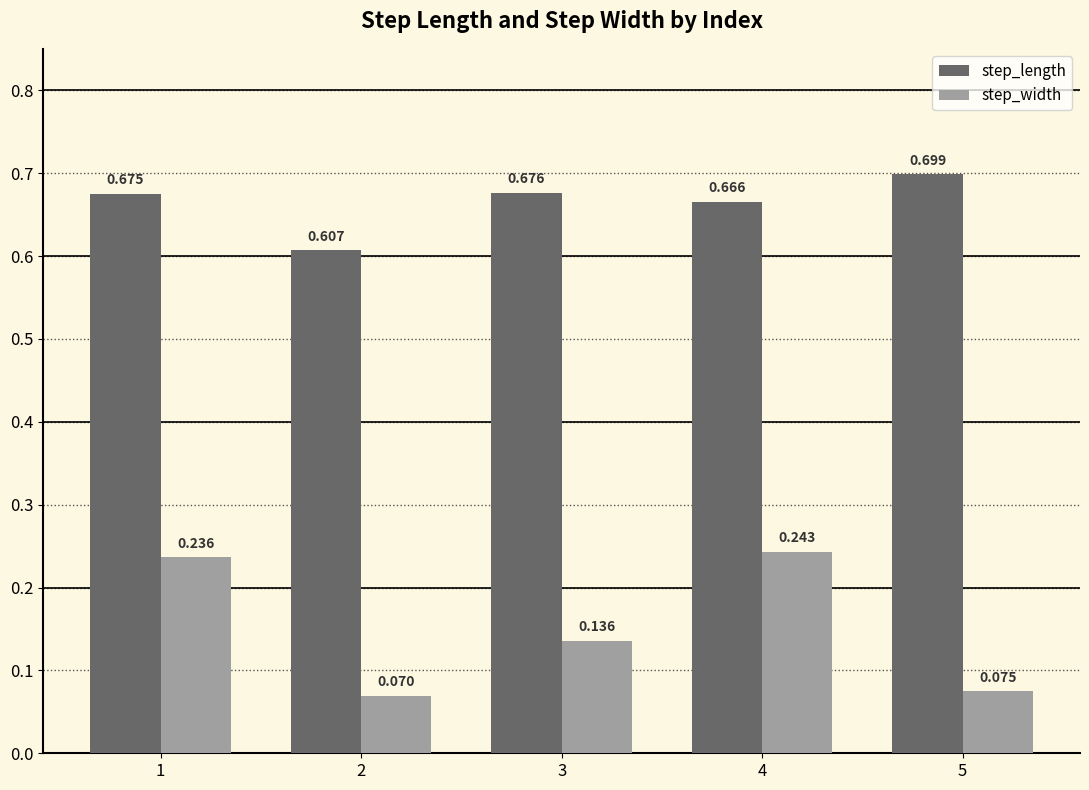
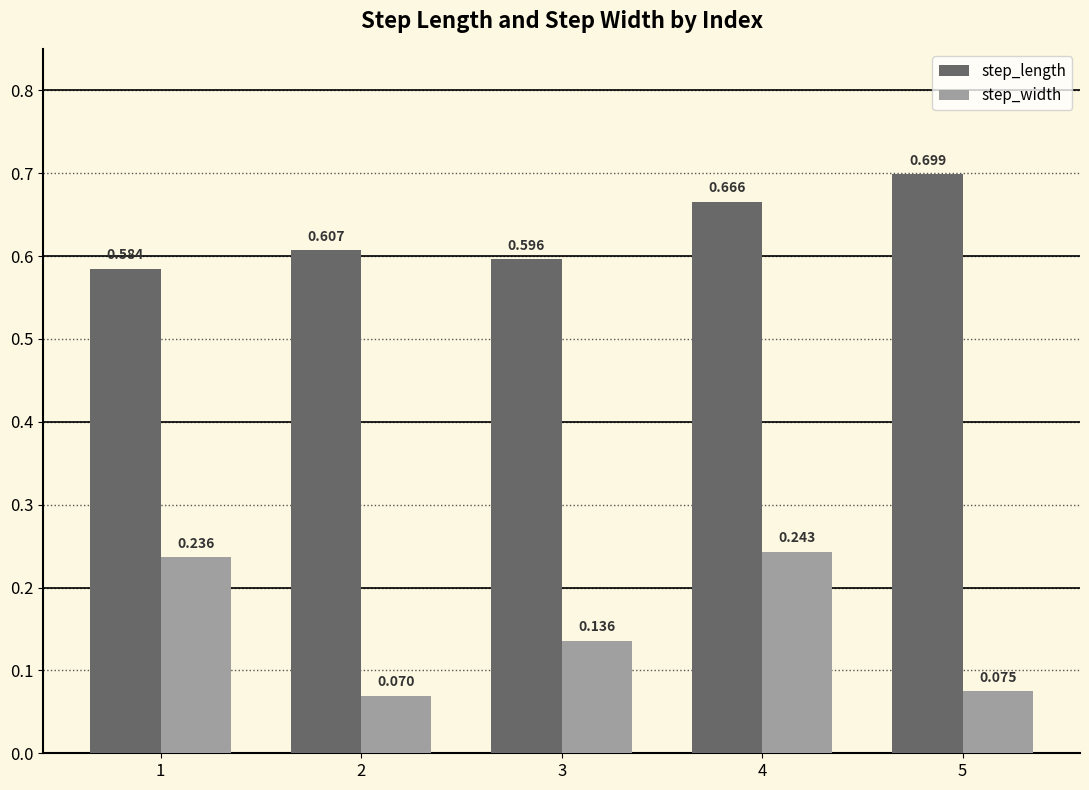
step_length, 1: 0.675 -> 0.584
step_length, 3: 0.676 -> 0.596
